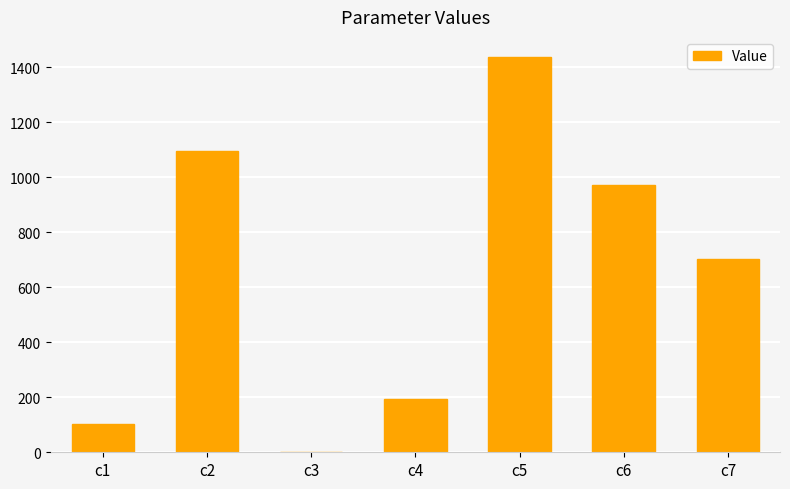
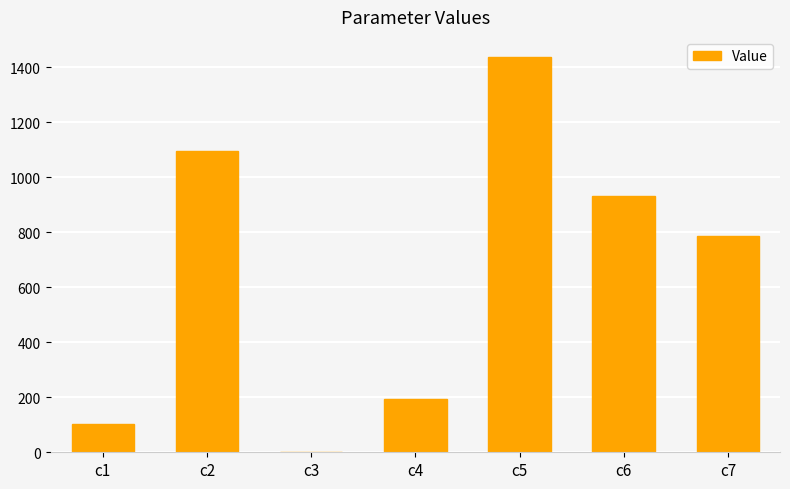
c6: 970 -> 930
c7: 700 -> 780
